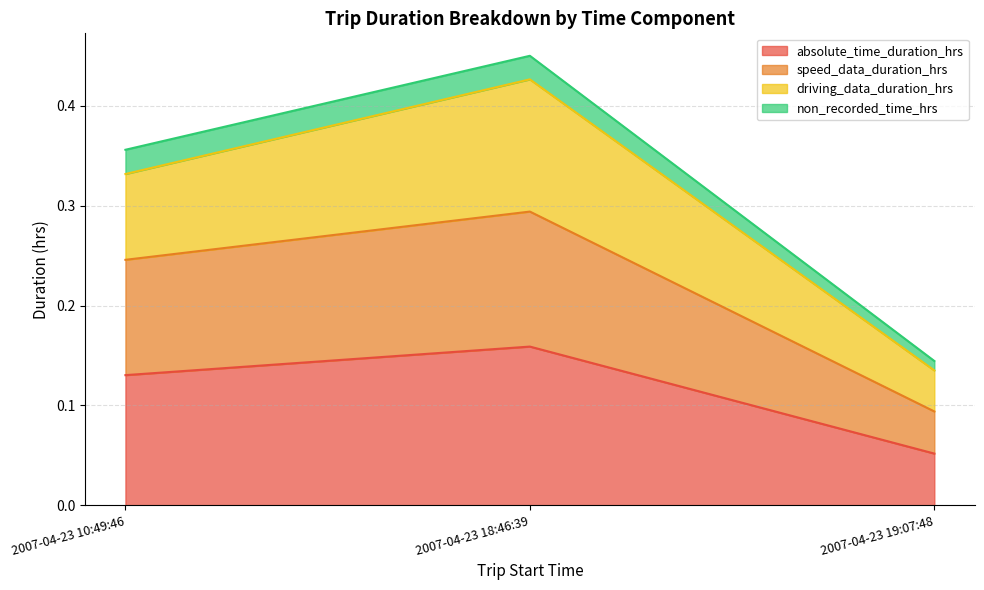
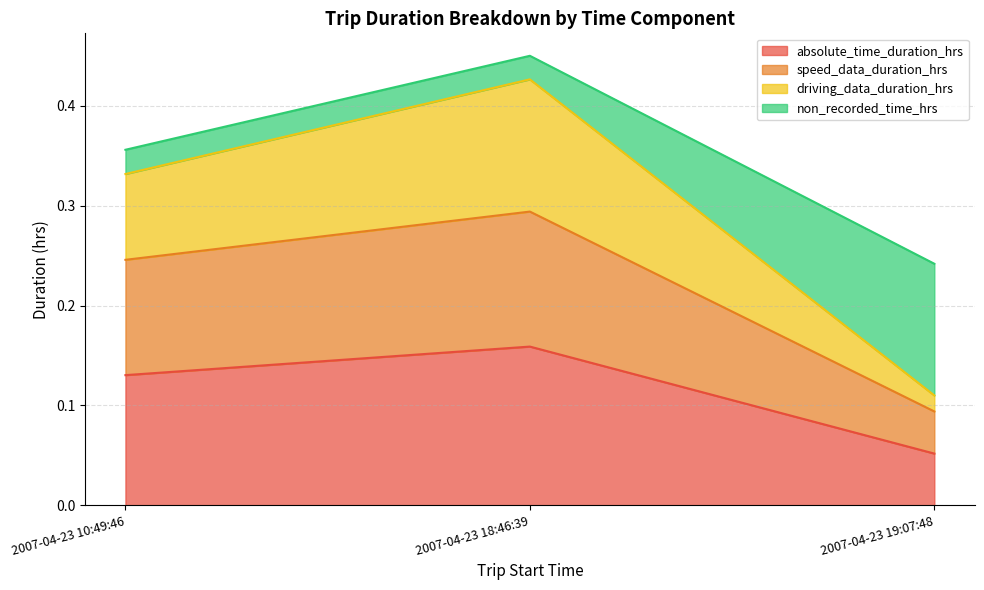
driving_data_duration_hrs, 2007-04-23 19:07:48: 0.04 -> 0.02
non_recorded_time_hrs, 2007-04-23 19:07:48: 0.01 -> 0.13
